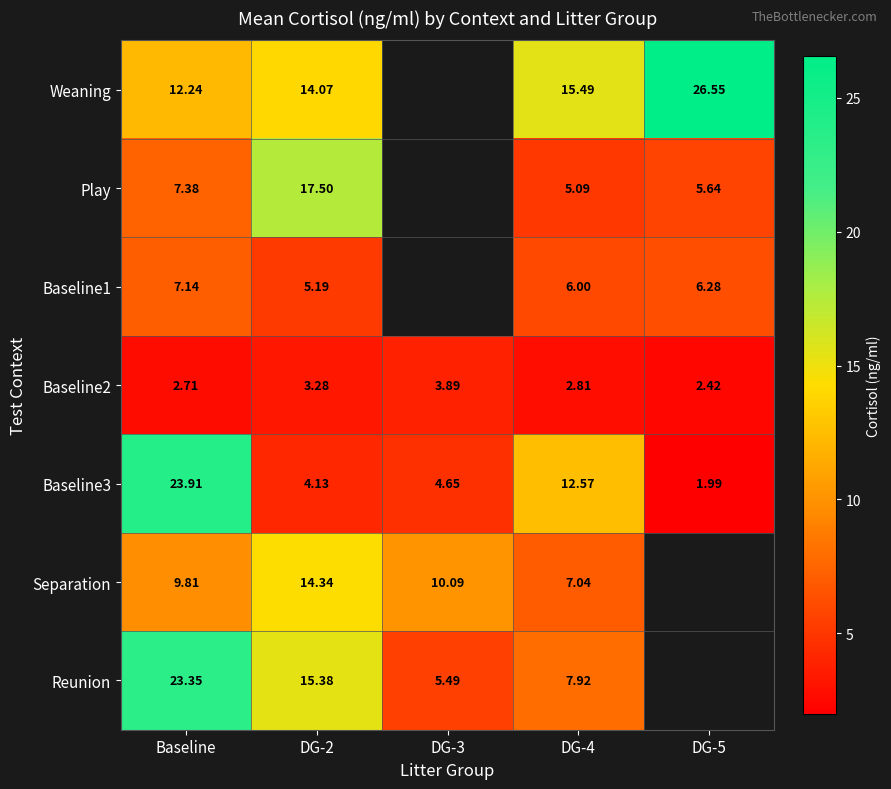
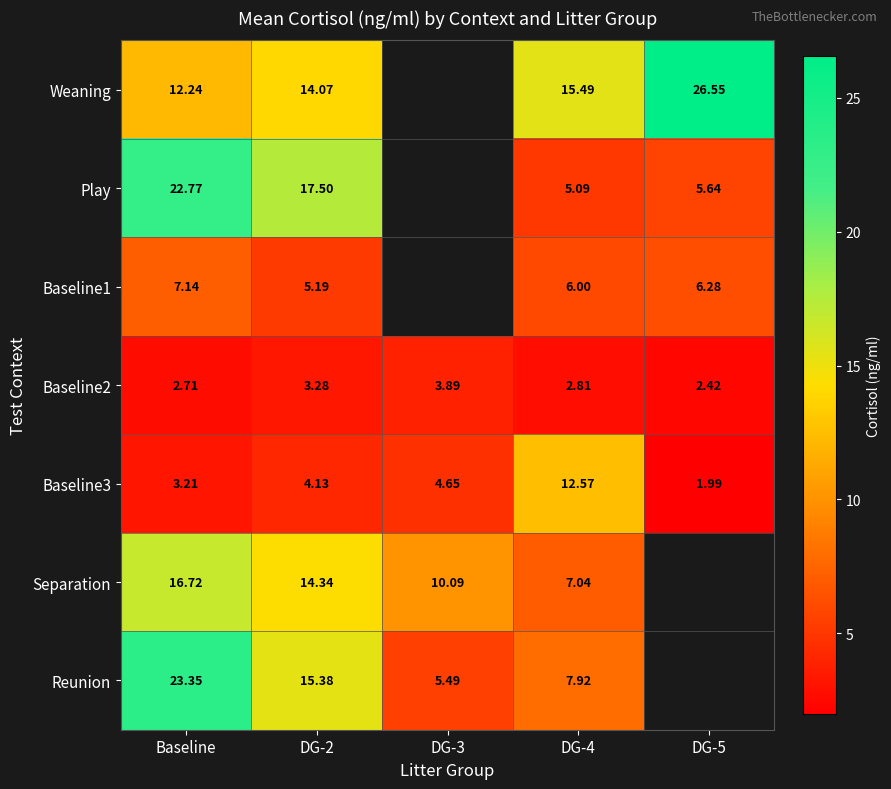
Play, Baseline: 7.38 -> 22.77
Baseline3, Baseline: 23.91 -> 3.21
Separation, Baseline: 9.81 -> 16.72
